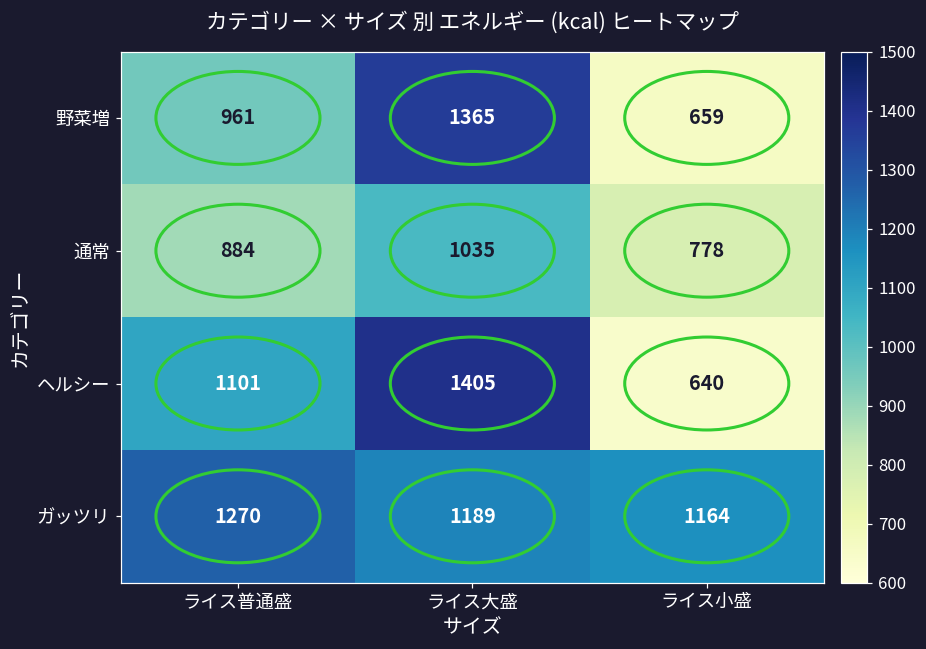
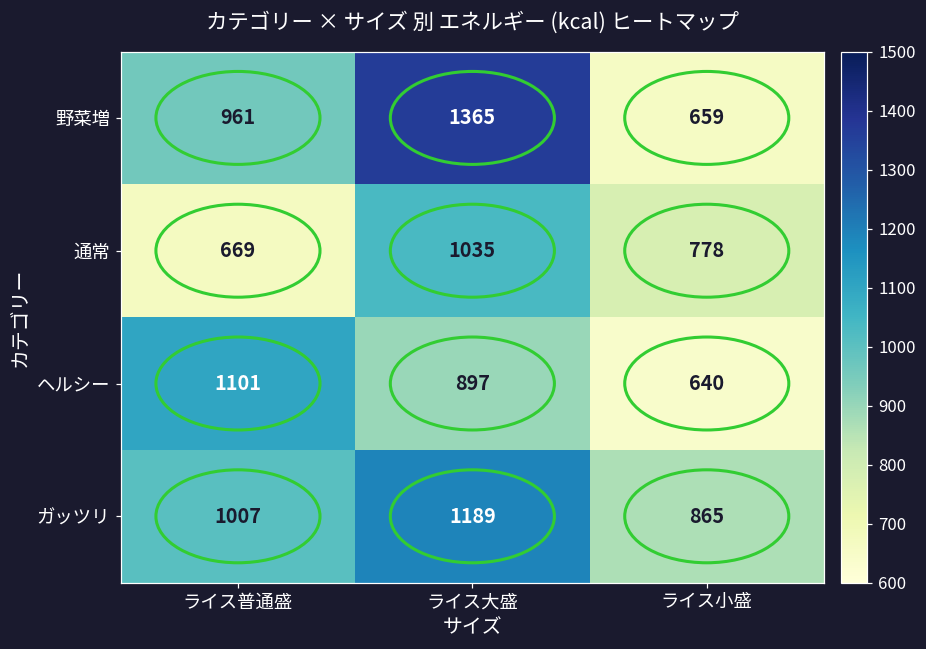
通常, ライス普通盛: 884 -> 669
ヘルシー, ライス大盛: 1405 -> 897
ガッツリ, ライス普通盛: 1270 -> 1007
ガッツリ, ライス小盛: 1164 -> 865
